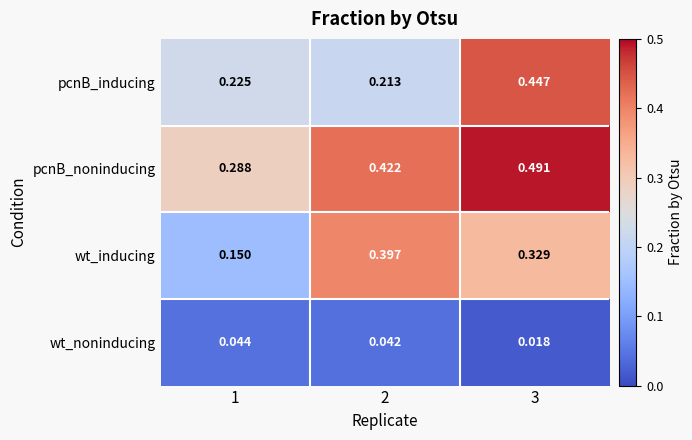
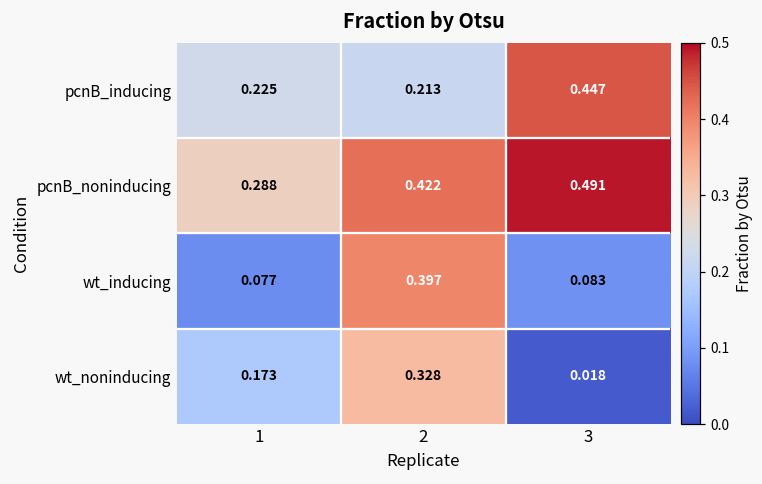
wt_inducing, 1: 0.150 -> 0.077
wt_inducing, 3: 0.329 -> 0.083
wt_noninducing, 1: 0.044 -> 0.173
wt_noninducing, 2: 0.042 -> 0.328
